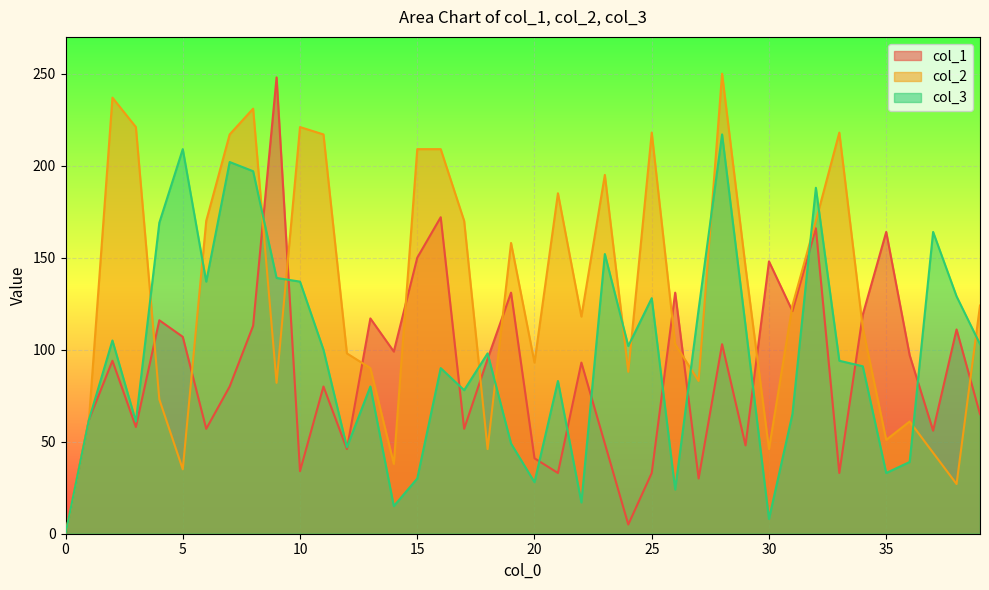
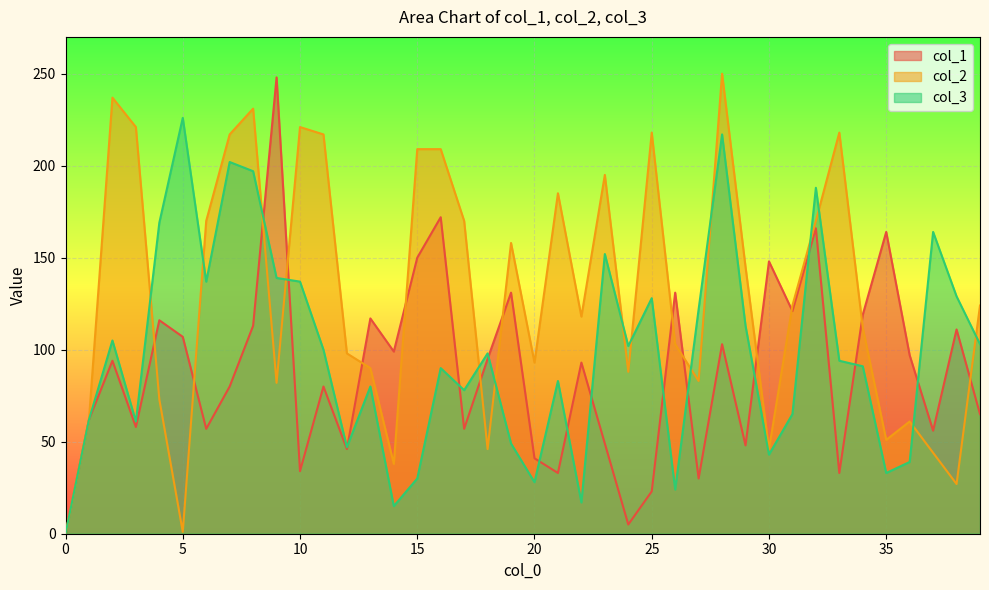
col_2, 5: 35 -> 1
col_3, 5: 209 -> 226
col_1, 25: 33 -> 23
col_3, 30: 8 -> 43
